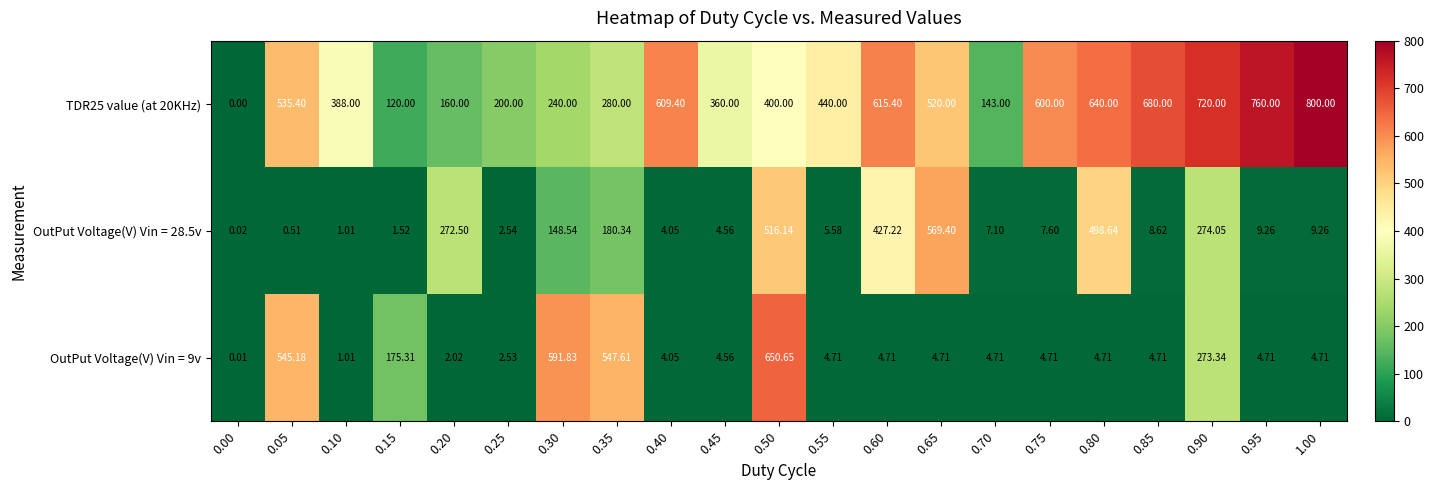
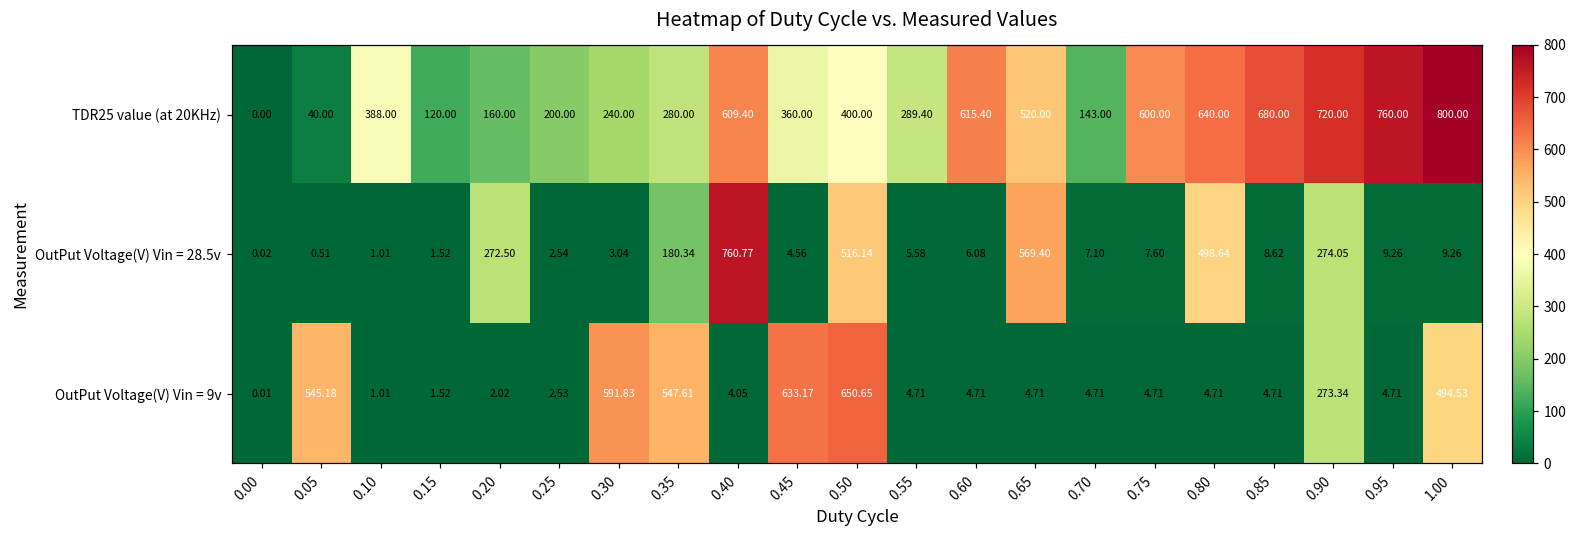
TDR25 value (at 20KHz), 0.05: 535.40 -> 40.00
TDR25 value (at 20KHz), 0.55: 440.00 -> 289.40
OutPut Voltage(V) Vin = 28.5v, 0.30: 148.54 -> 3.04
OutPut Voltage(V) Vin = 28.5v, 0.40: 4.05 -> 760.77
OutPut Voltage(V) Vin = 28.5v, 0.60: 427.22 -> 6.08
OutPut Voltage(V) Vin = 9v, 0.15: 175.31 -> 1.52
OutPut Voltage(V) Vin = 9v, 0.45: 4.56 -> 633.17
OutPut Voltage(V) Vin = 9v, 1.00: 4.71 -> 494.53
